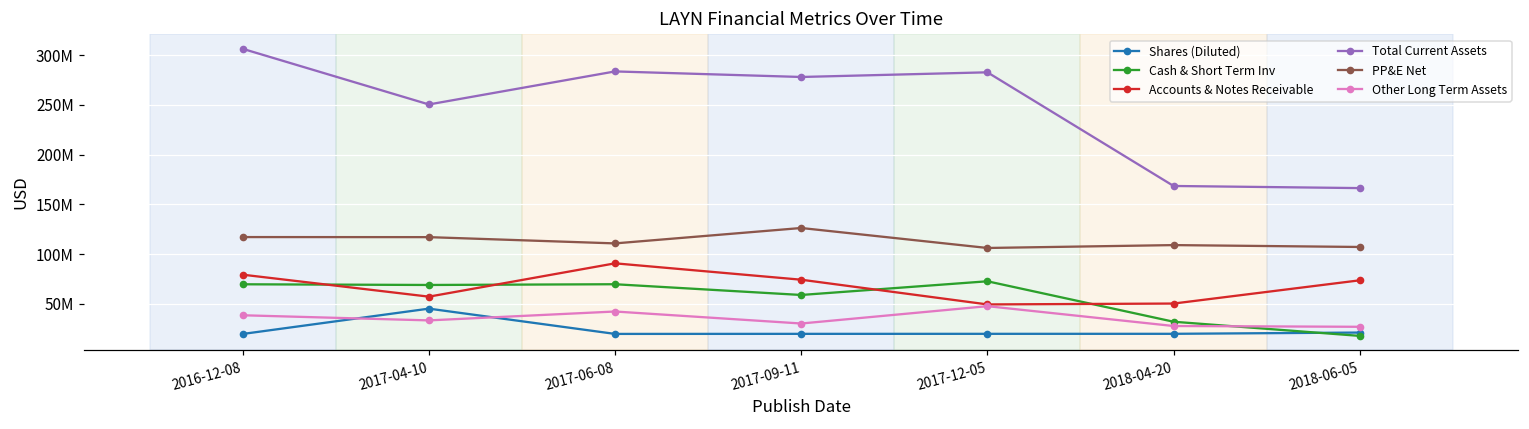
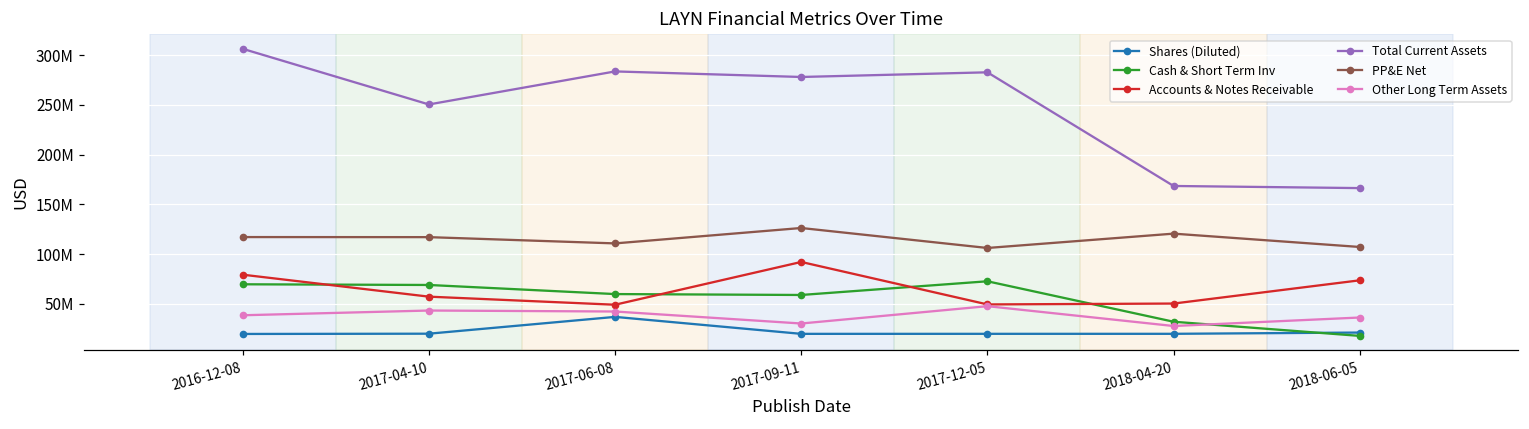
Shares (Diluted), 2017-04-10: 50000000 -> 20000000
Other Long Term Assets, 2017-04-10: 30000000 -> 40000000
Shares (Diluted), 2017-06-08: 20000000 -> 40000000
Cash & Short Term Inv, 2017-06-08: 70000000 -> 60000000
Accounts & Notes Receivable, 2017-06-08: 90000000 -> 50000000
Accounts & Notes Receivable, 2017-09-11: 70000000 -> 90000000
PP&E Net, 2018-04-20: 110000000 -> 120000000
Other Long Term Assets, 2018-06-05: 30000000 -> 40000000
